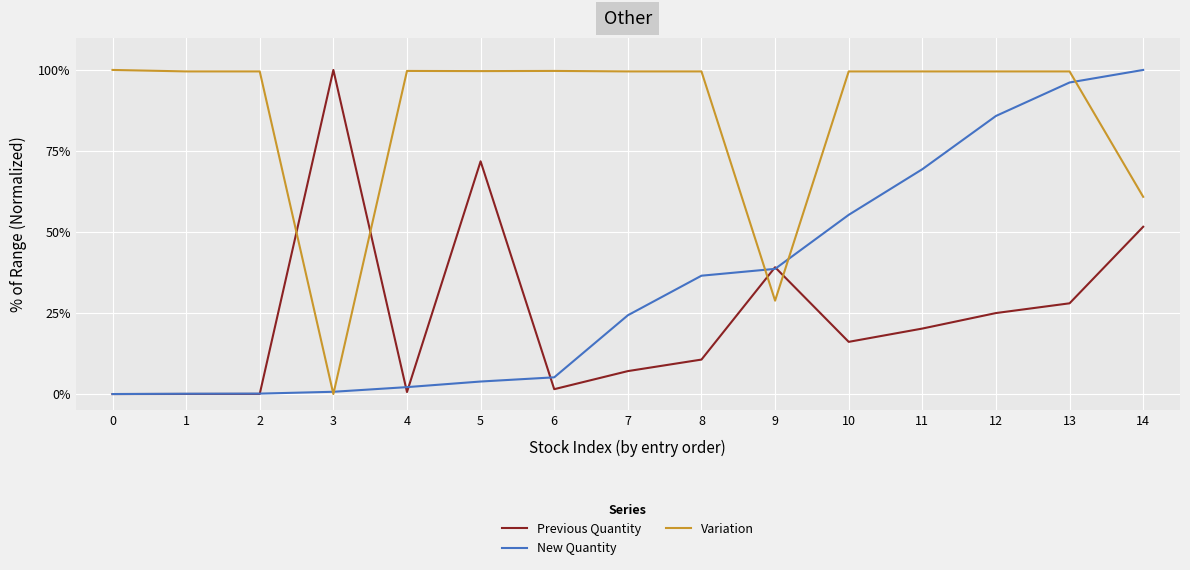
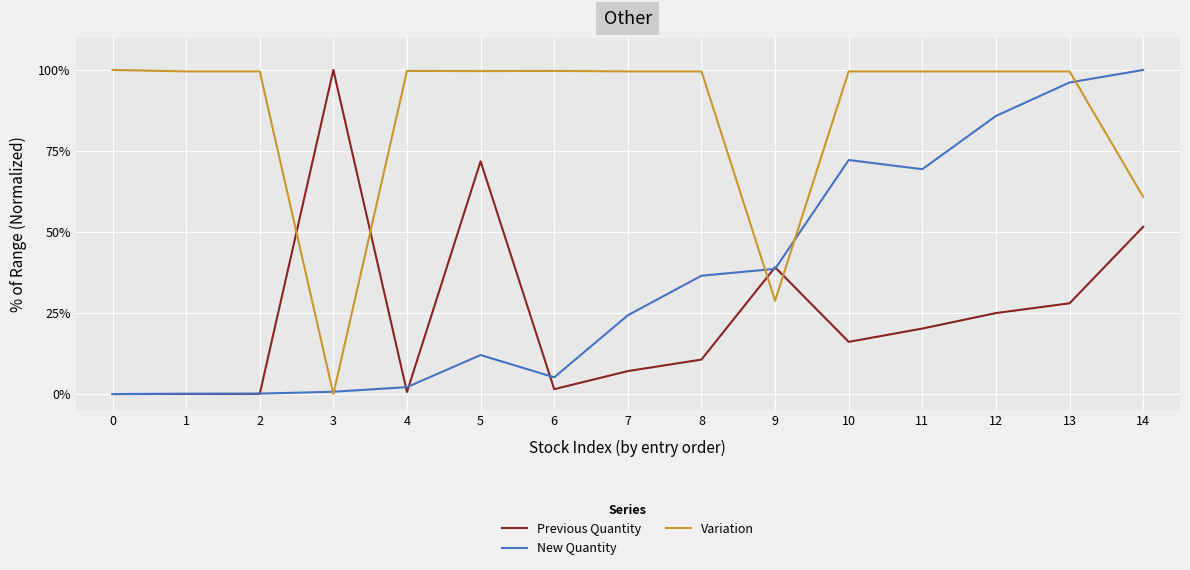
New Quantity, 5: 4% -> 12%
New Quantity, 10: 55% -> 72%
